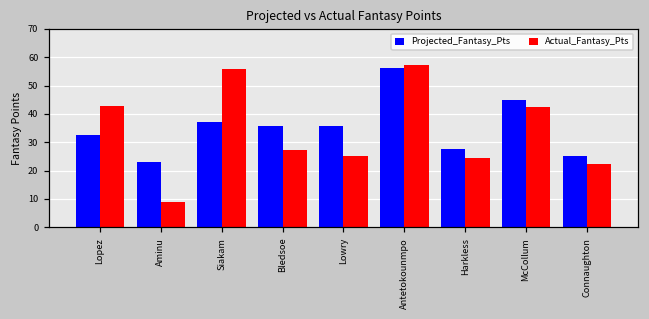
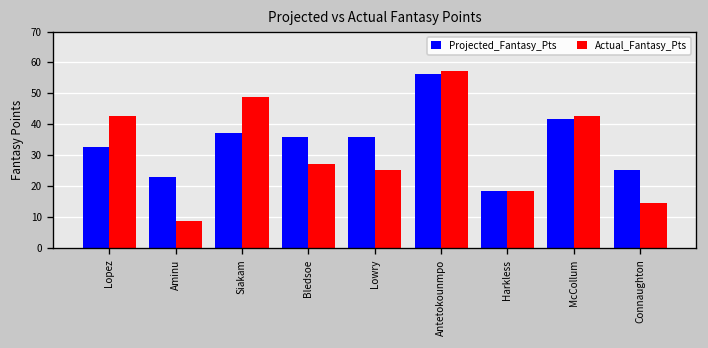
Actual_Fantasy_Pts, Siakam: 56 -> 49
Projected_Fantasy_Pts, Harkless: 28 -> 19
Actual_Fantasy_Pts, Harkless: 25 -> 18
Projected_Fantasy_Pts, McCollum: 45 -> 42
Actual_Fantasy_Pts, Connaughton: 22 -> 15
